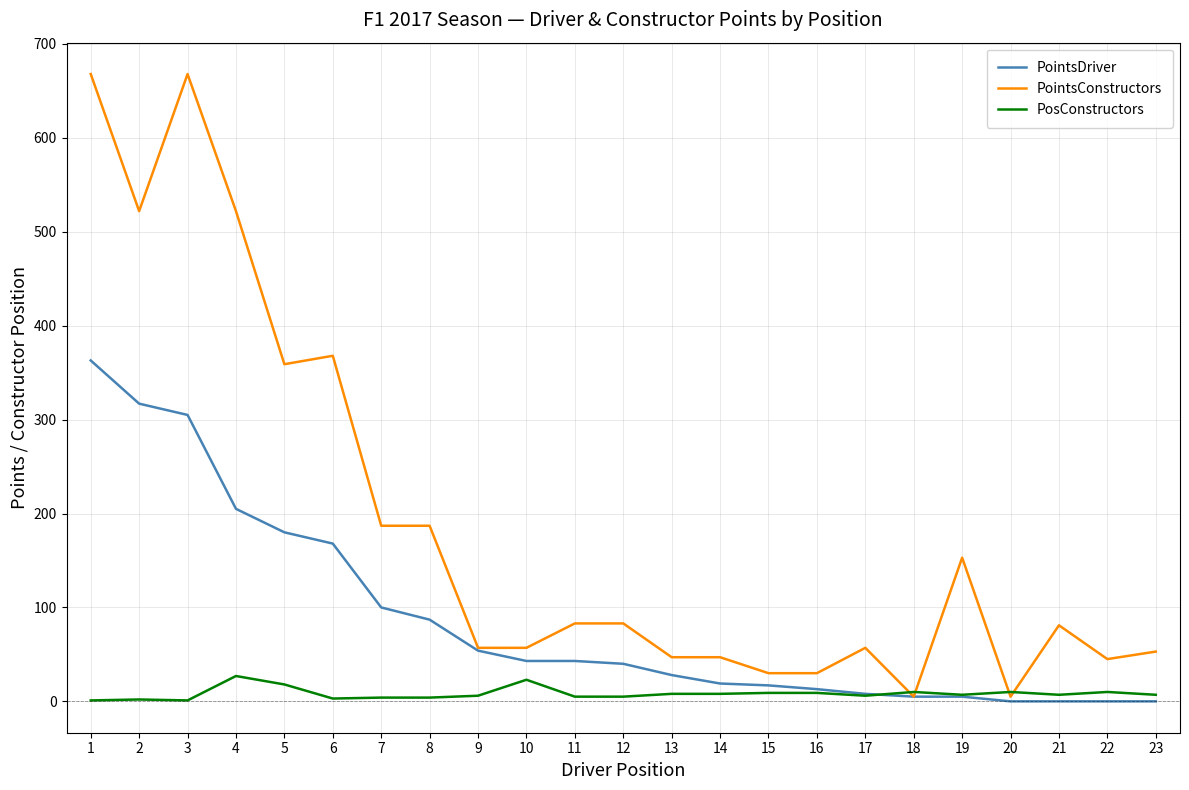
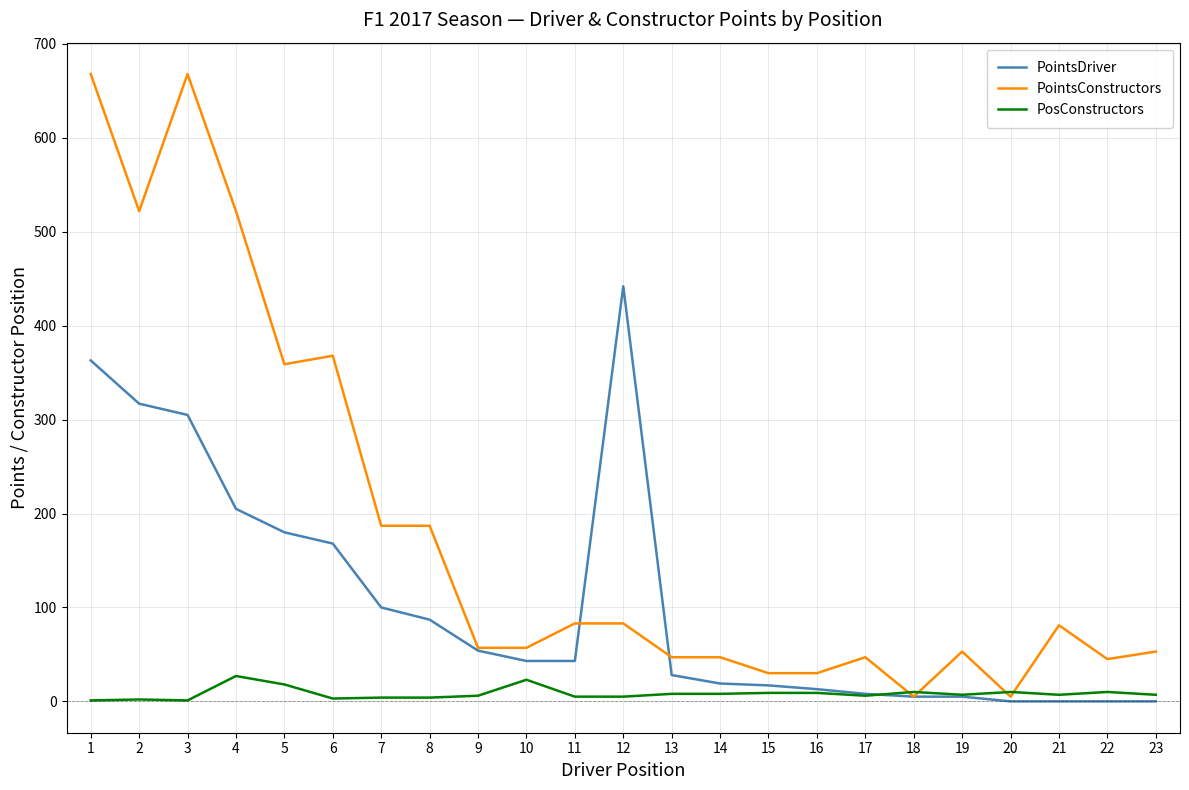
PointsDriver, 12: 40 -> 440
PointsConstructors, 17: 60 -> 50
PointsConstructors, 19: 150 -> 50
